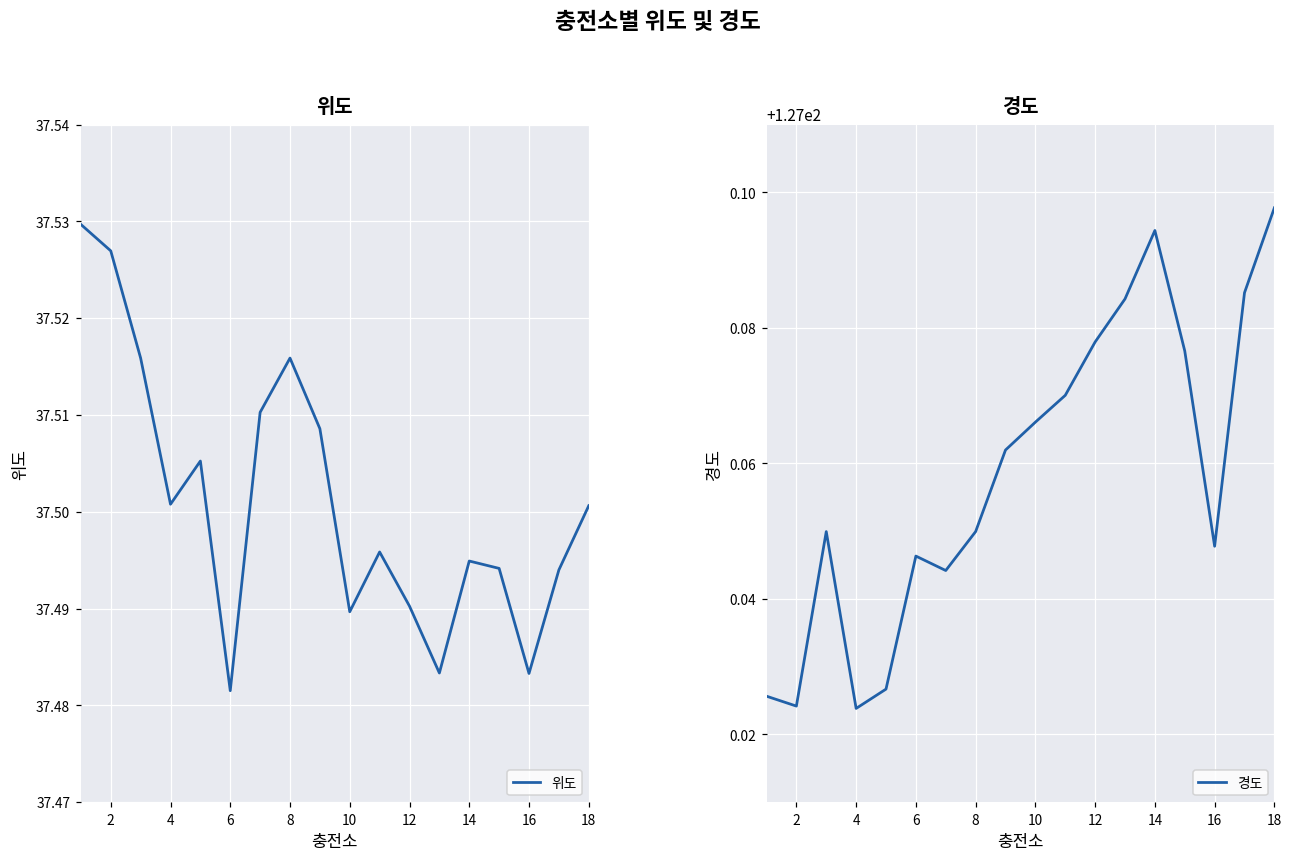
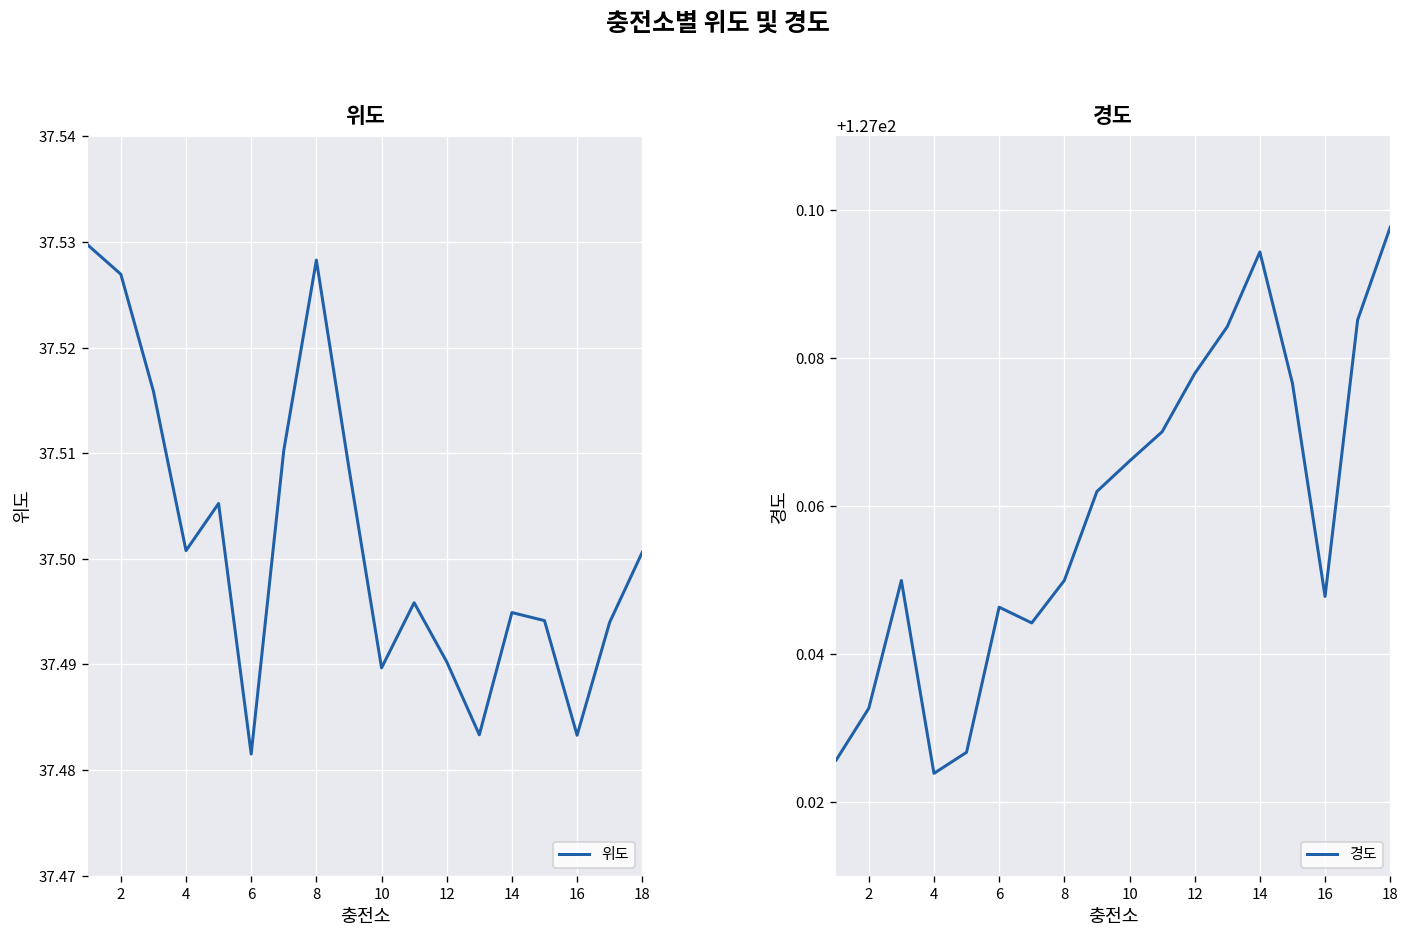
위도, 8: 37.516 -> 37.528
경도, 2: 127.024 -> 127.033
